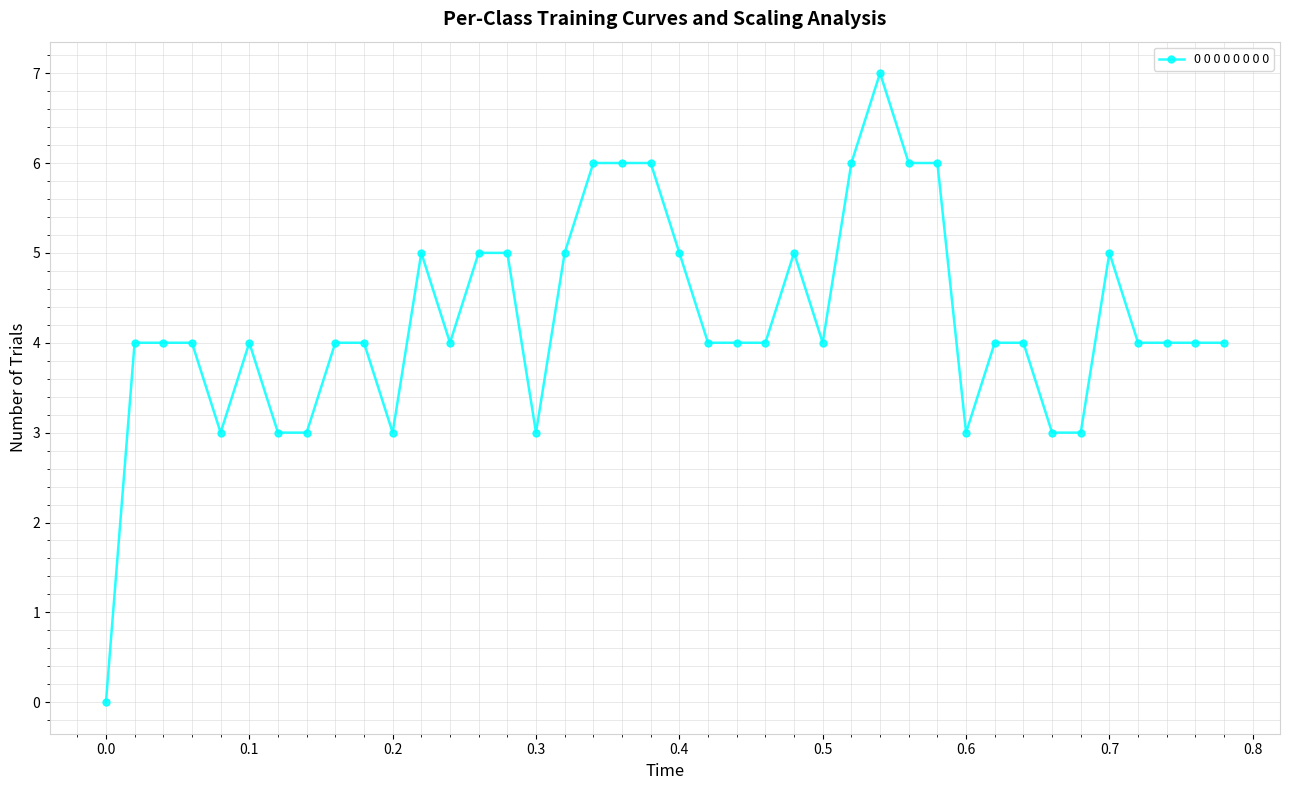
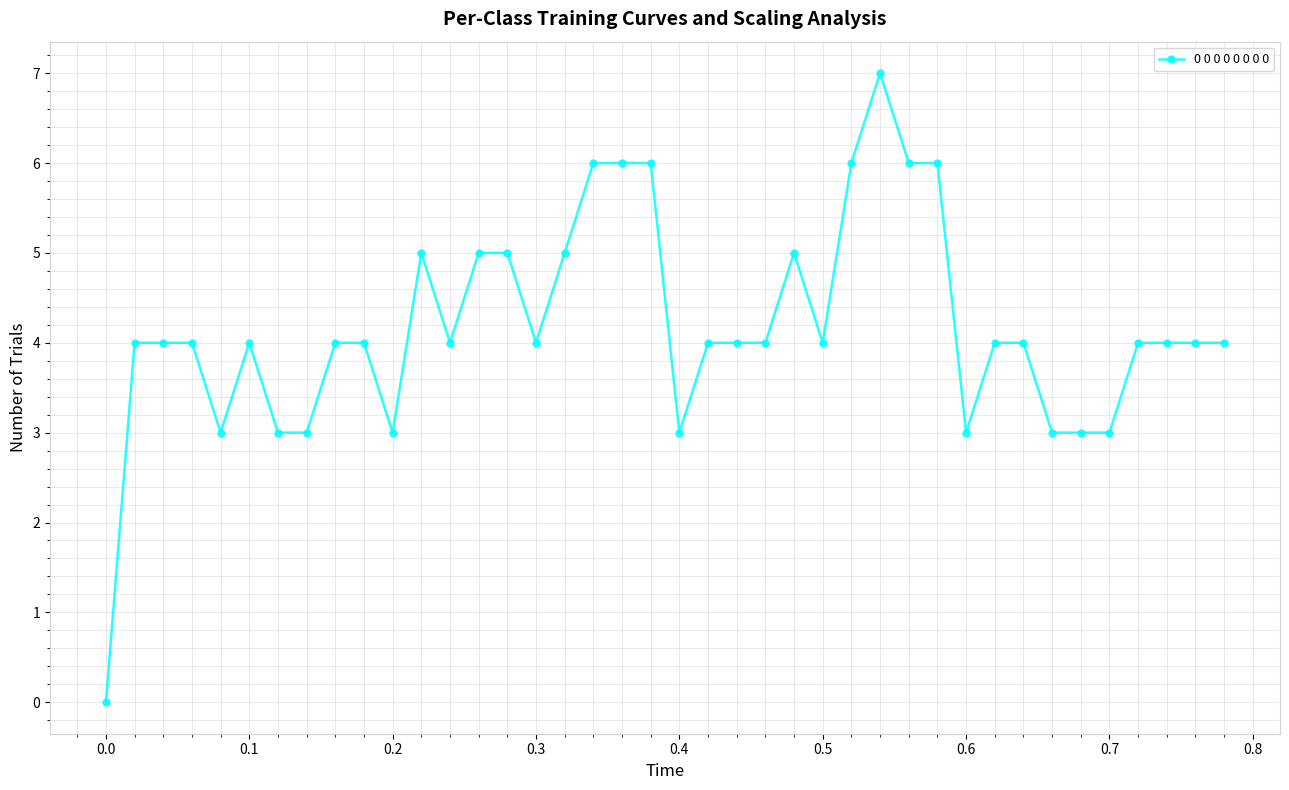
0.3: 3 -> 4
0.4: 5 -> 3
0.7: 5 -> 3
